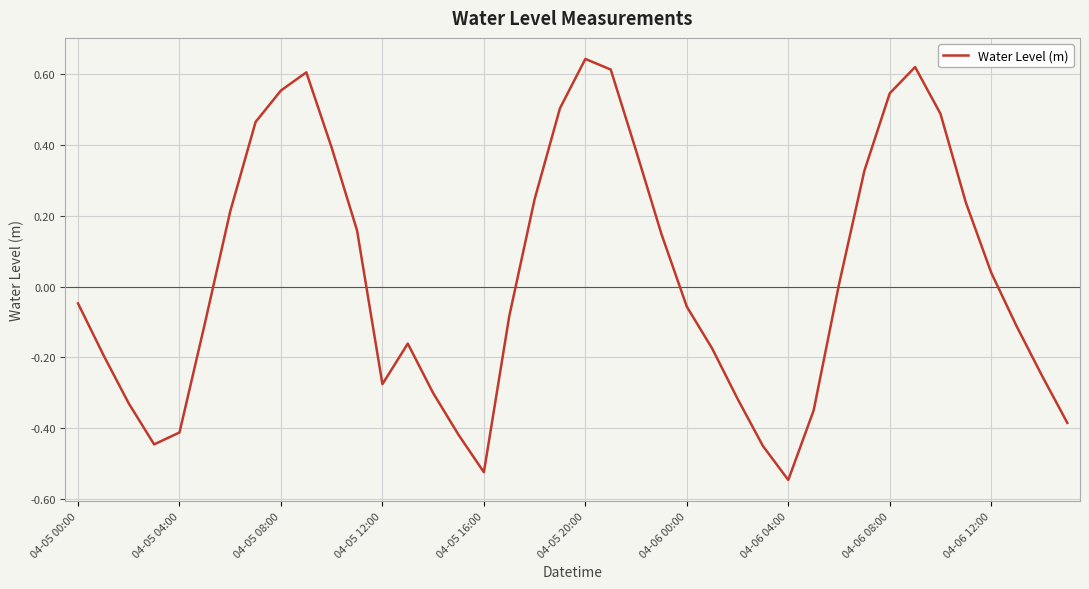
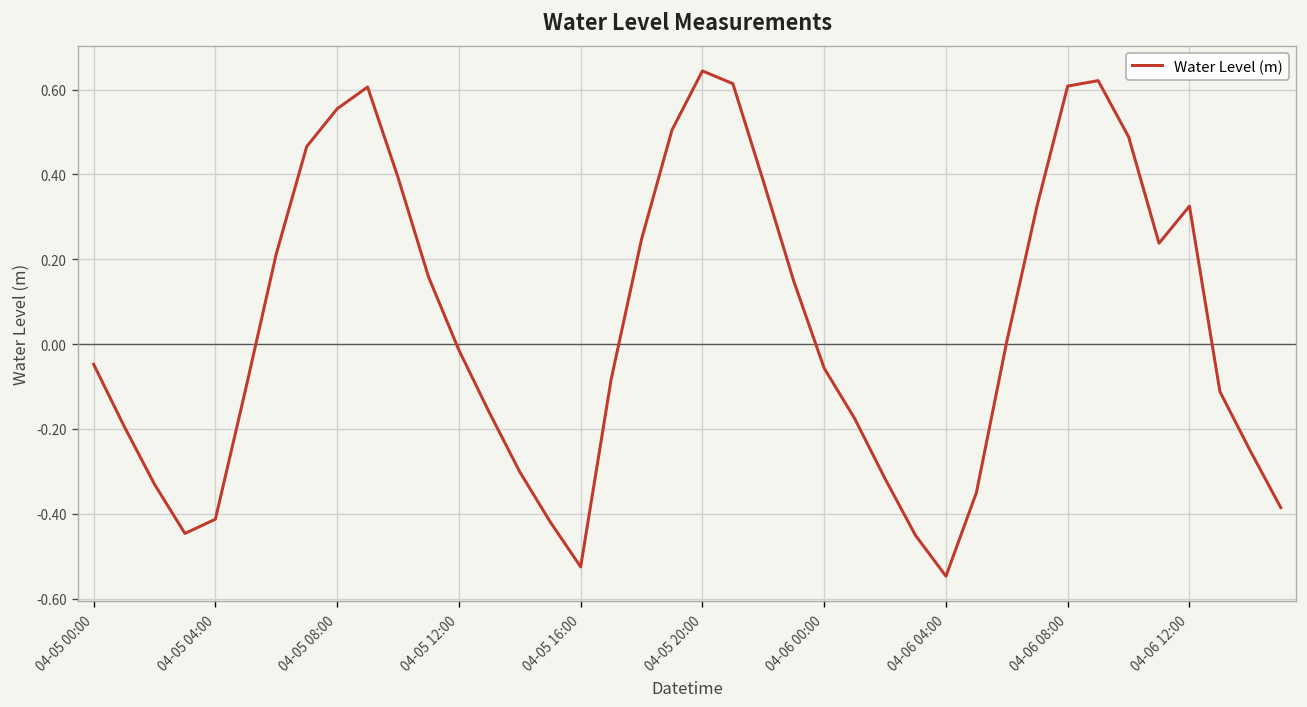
04-05 12:00: -0.28 -> -0.01
04-06 08:00: 0.55 -> 0.61
04-06 12:00: 0.04 -> 0.33
